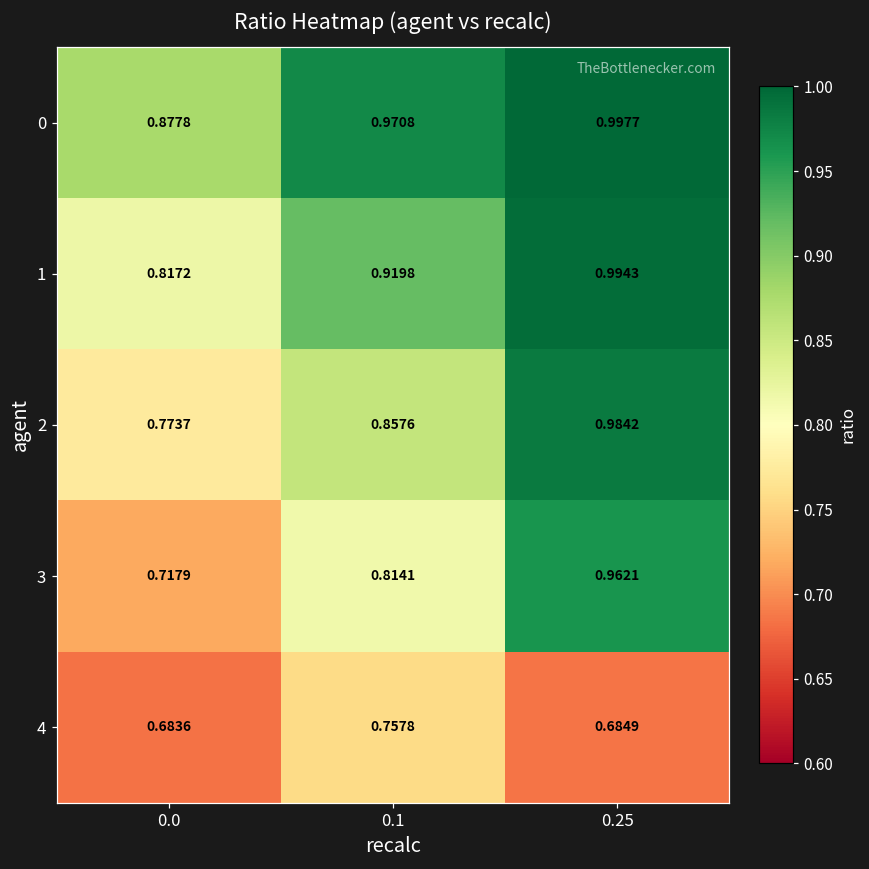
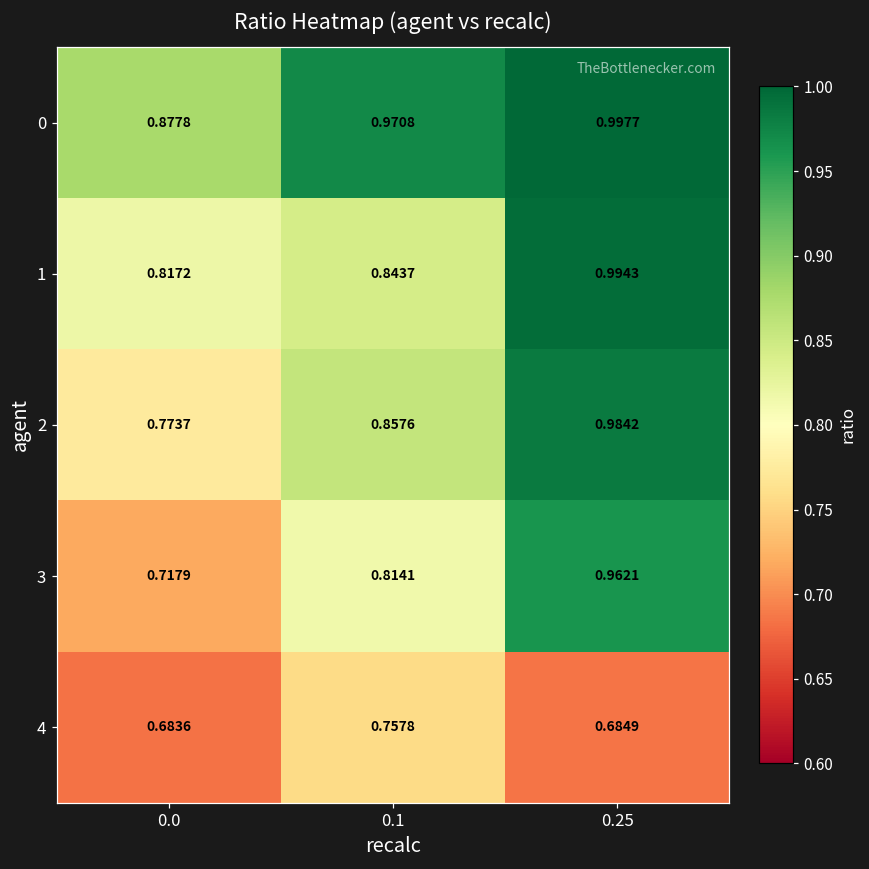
1, 0.1: 0.9198 -> 0.8437
